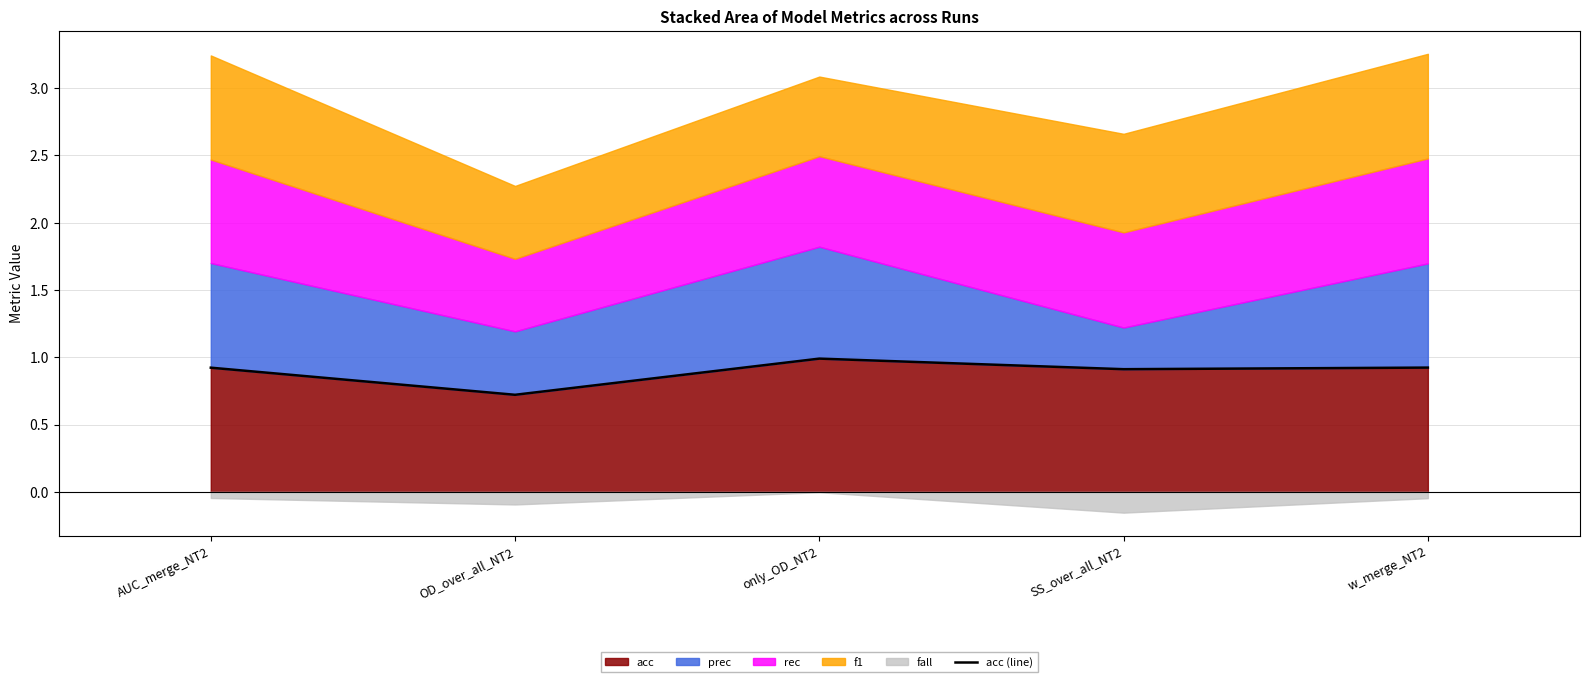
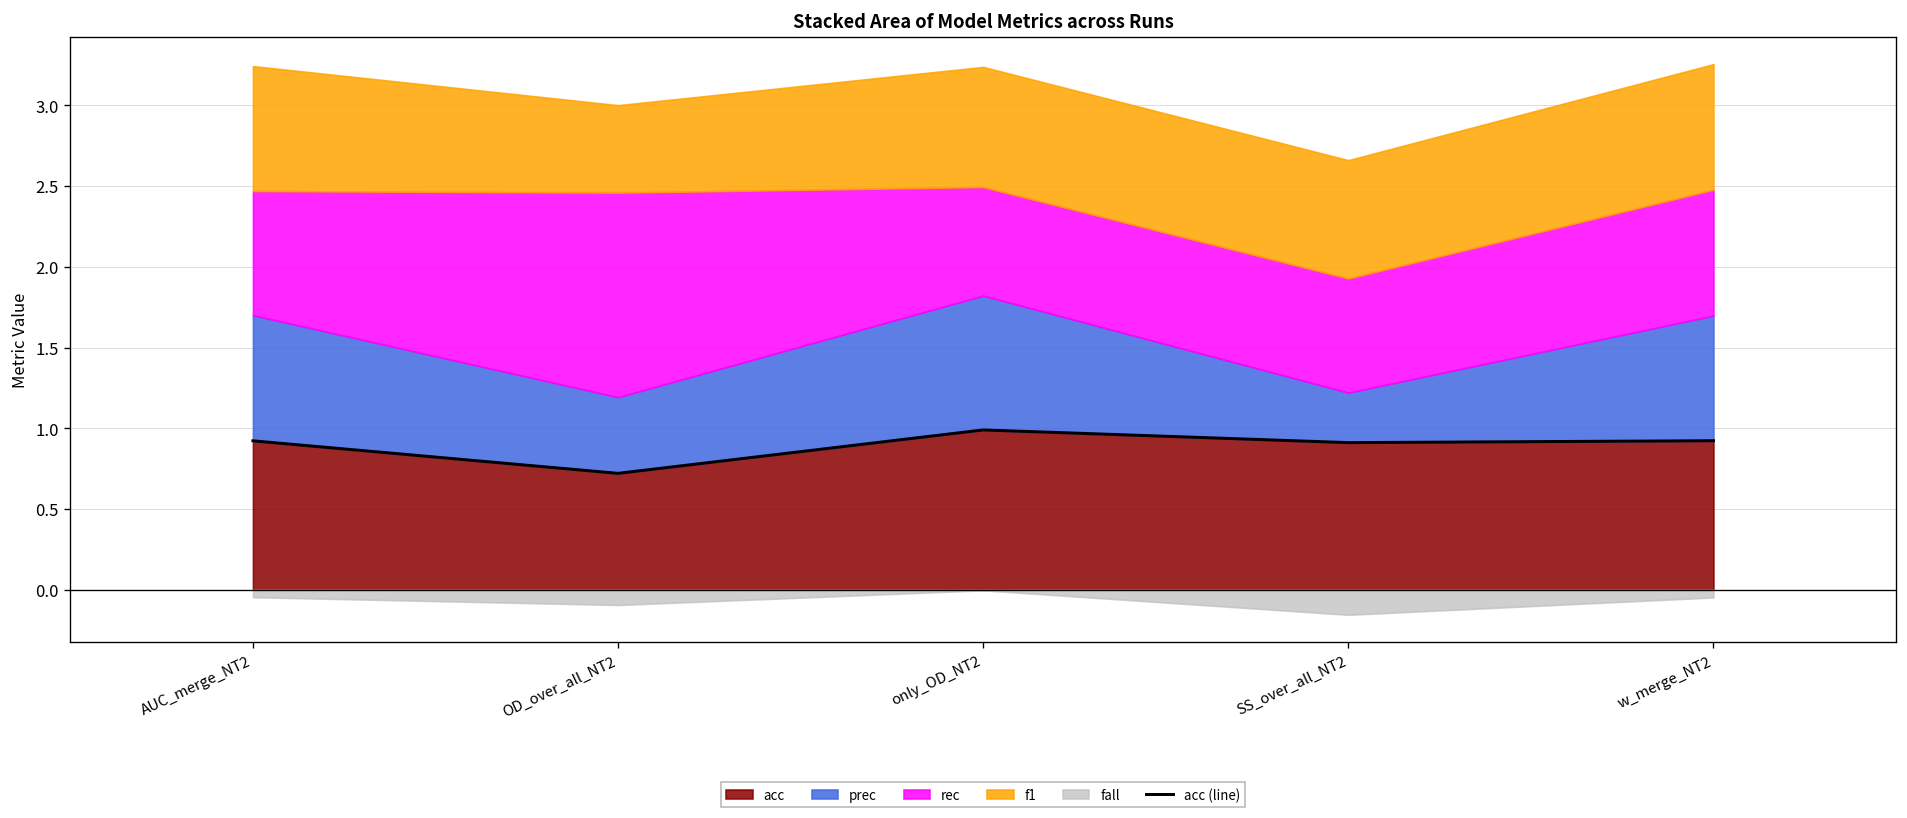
rec, OD_over_all_NT2: 0.54 -> 1.27
f1, only_OD_NT2: 0.59 -> 0.74
